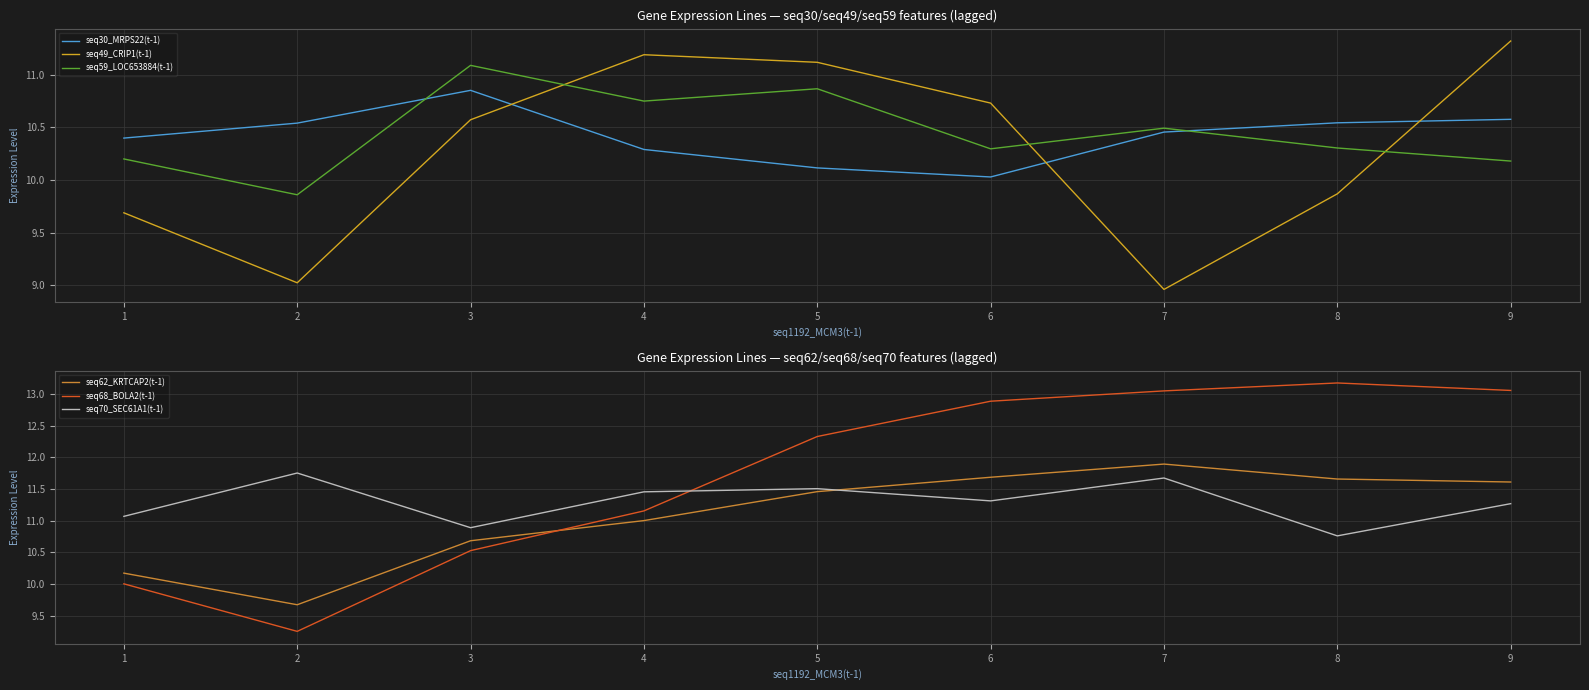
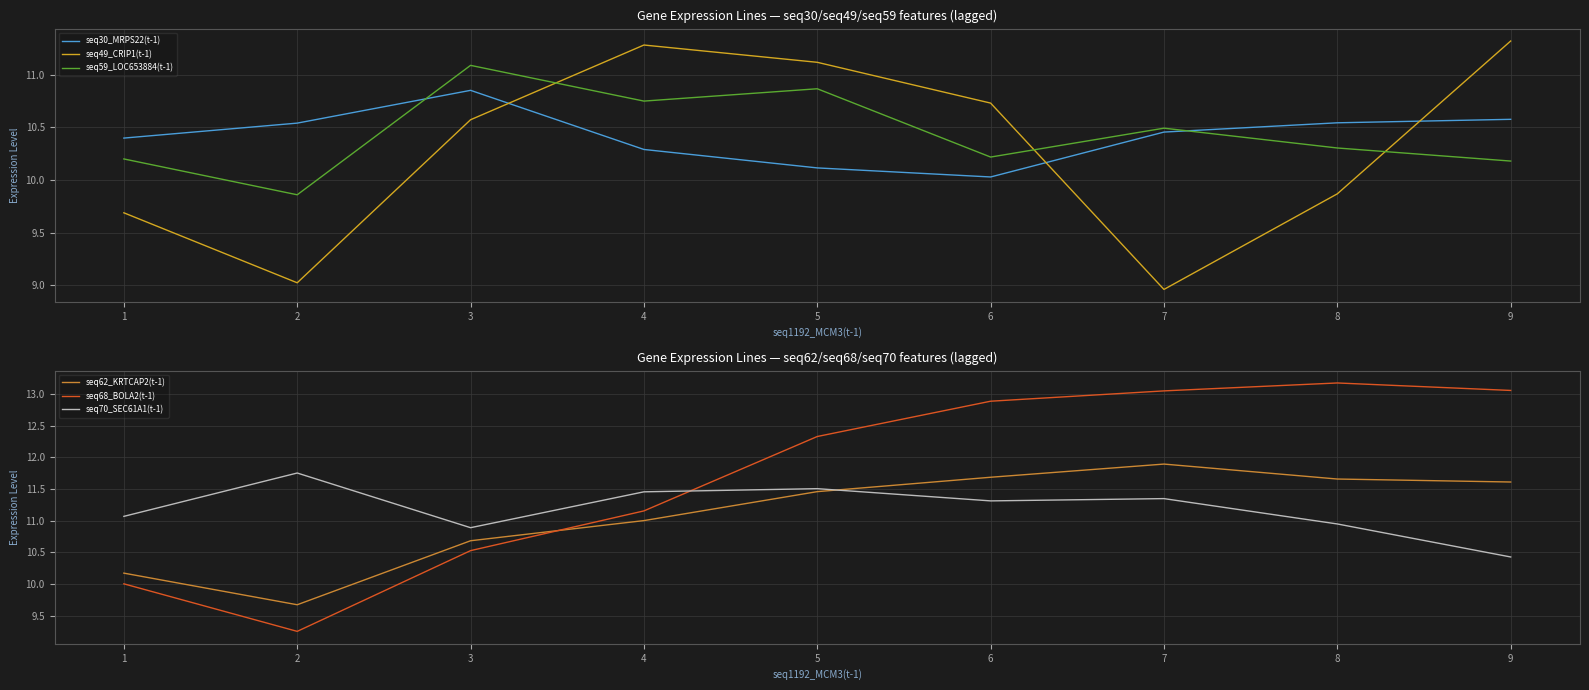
Gene Expression Lines — seq30/seq49/seq59 features (lagged), seq49_CRIP1(t-1), 4: 11.19 -> 11.28
Gene Expression Lines — seq30/seq49/seq59 features (lagged), seq59_LOC653884(t-1), 6: 10.30 -> 10.22
Gene Expression Lines — seq62/seq68/seq70 features (lagged), seq70_SEC61A1(t-1), 7: 11.7 -> 11.3
Gene Expression Lines — seq62/seq68/seq70 features (lagged), seq70_SEC61A1(t-1), 8: 10.8 -> 10.9
Gene Expression Lines — seq62/seq68/seq70 features (lagged), seq70_SEC61A1(t-1), 9: 11.3 -> 10.4
